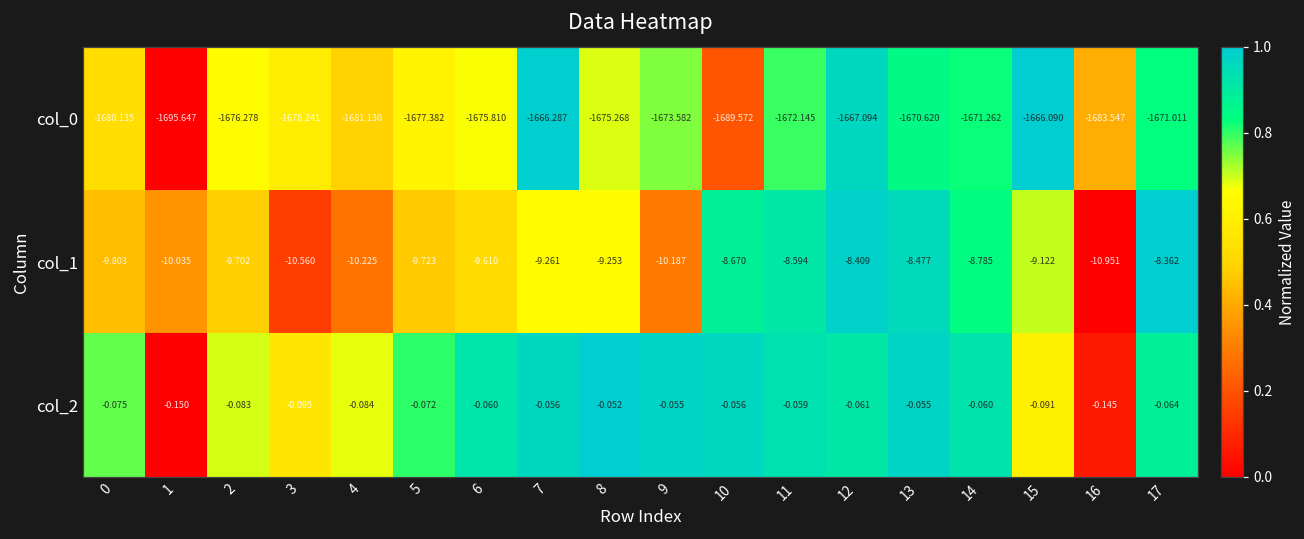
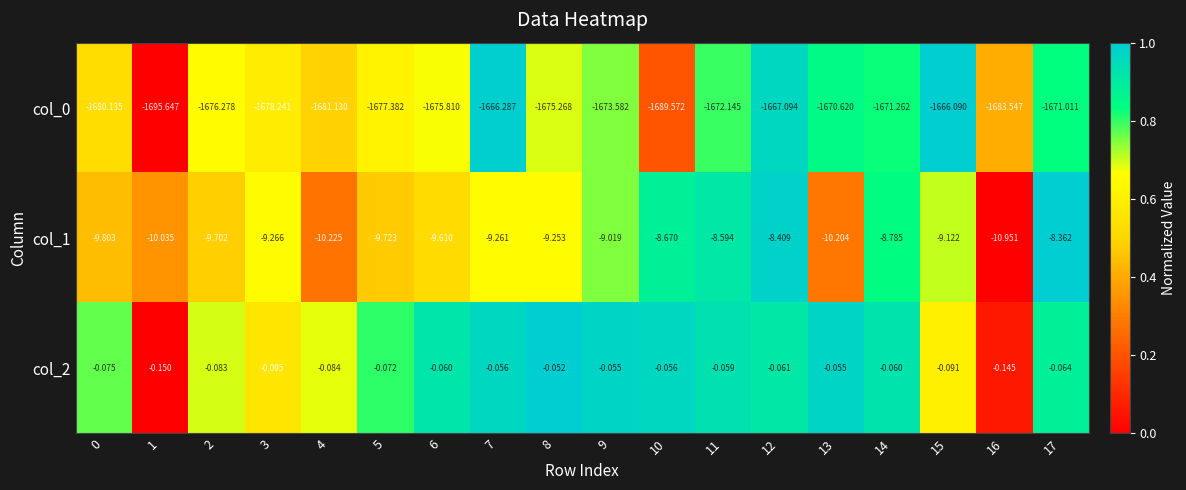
col_1, 3: -10.560 -> -9.266
col_1, 9: -10.187 -> -9.019
col_1, 13: -8.477 -> -10.204
